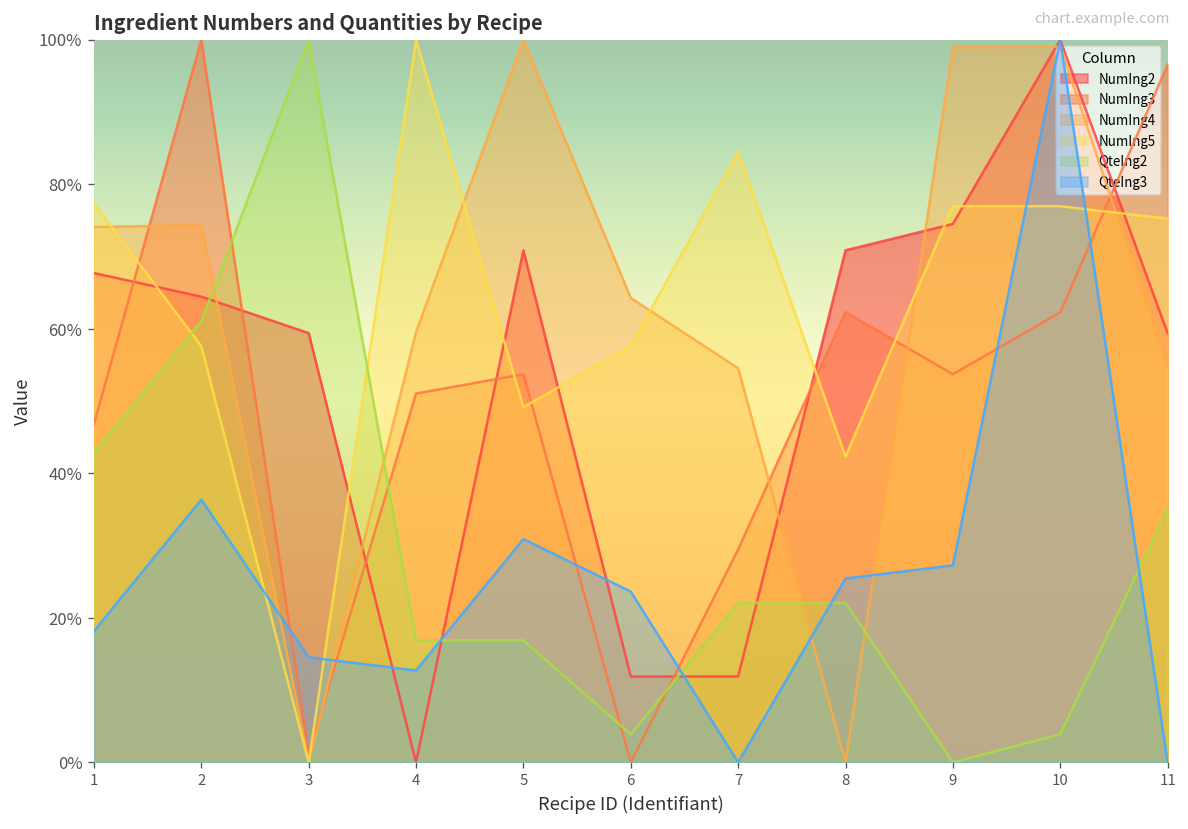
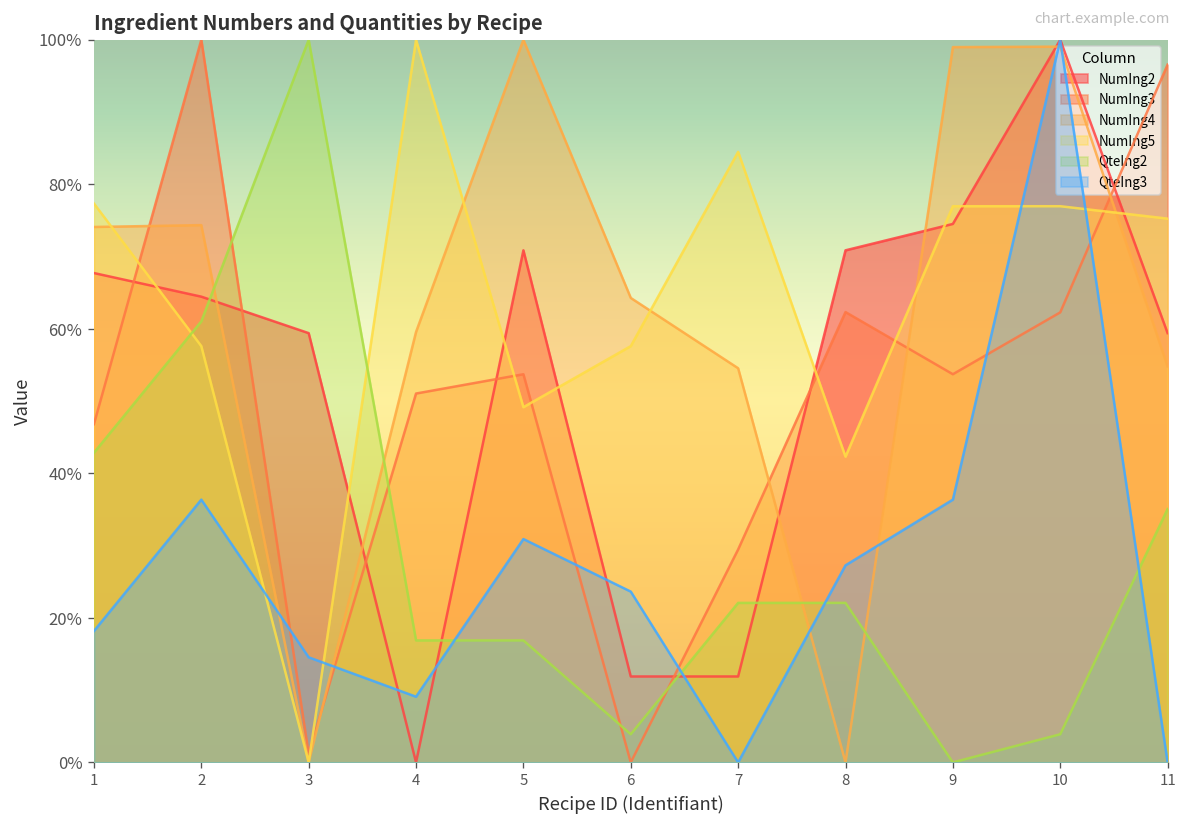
QteIng3, 4: 13% -> 9%
QteIng3, 8: 25% -> 27%
QteIng3, 9: 27% -> 36%
